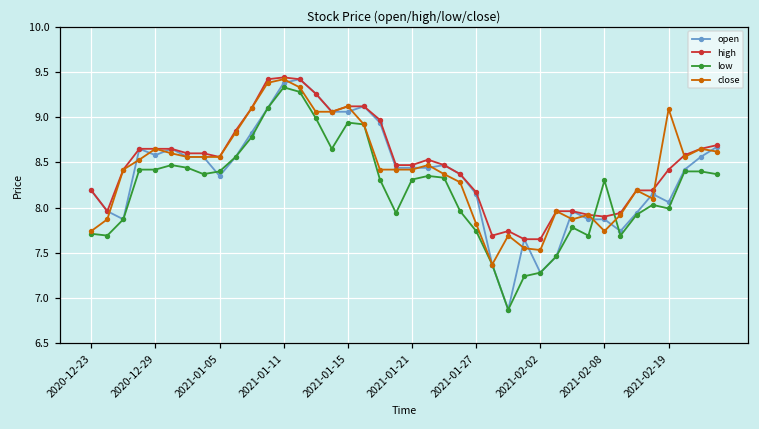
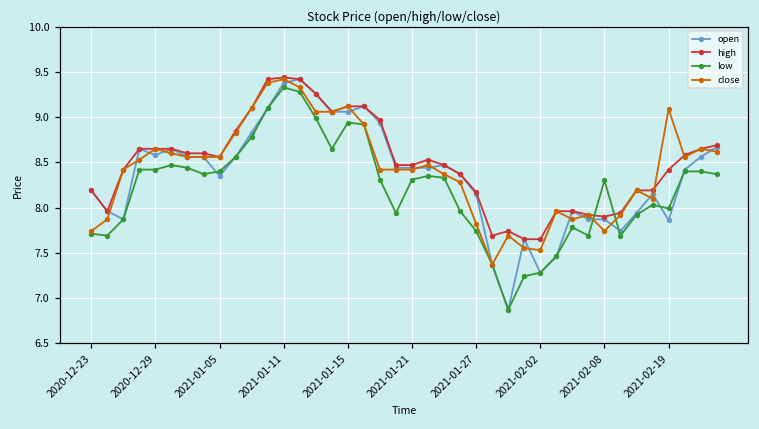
open, 2021-02-19: 8.1 -> 7.9
